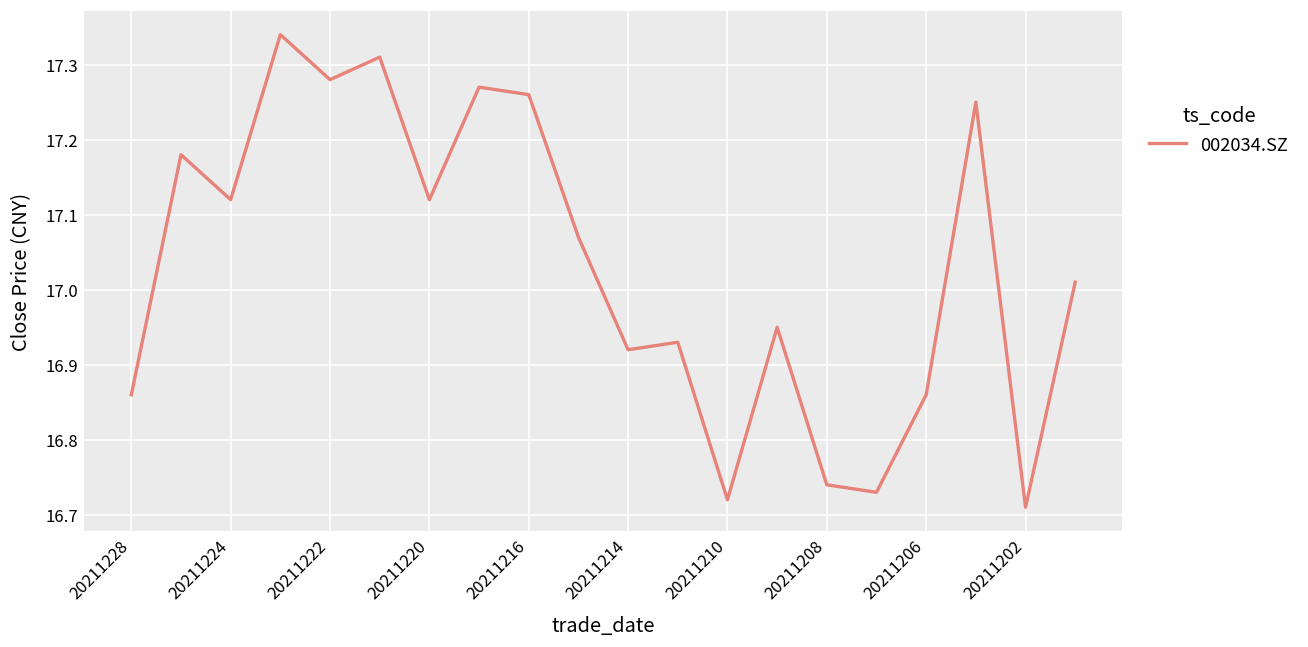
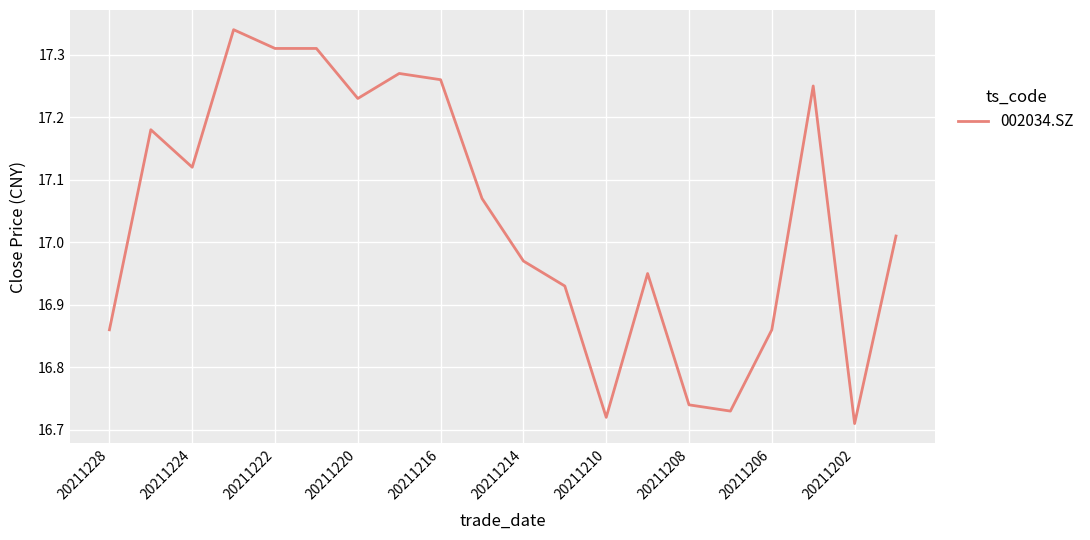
20211222: 17.28 -> 17.31
20211220: 17.12 -> 17.23
20211214: 16.92 -> 16.97
